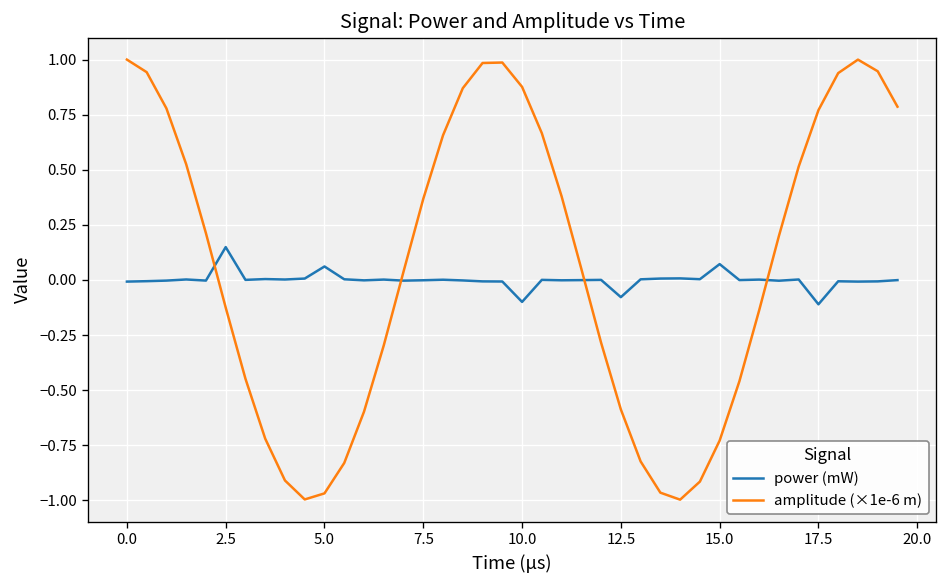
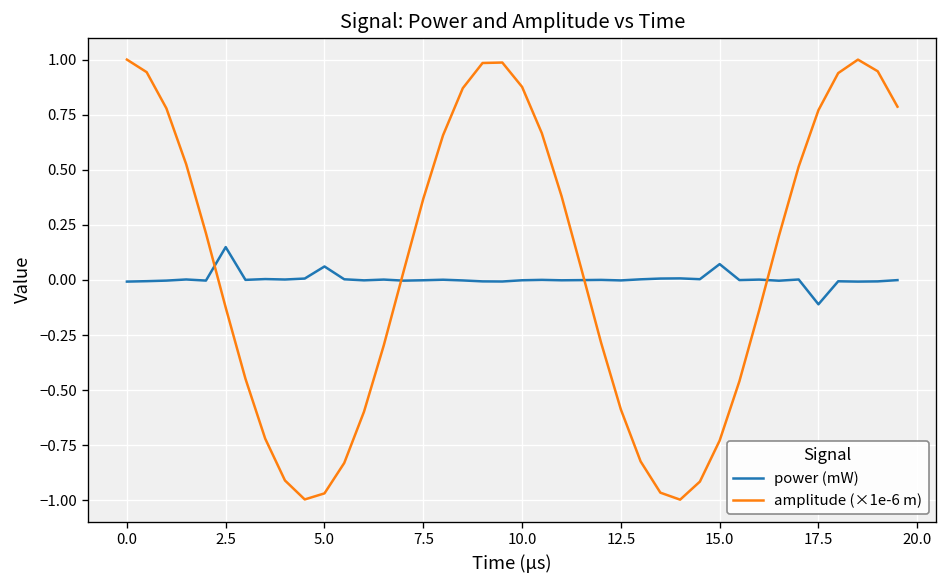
power (mW), 10.0: -0.10 -> 0.00
power (mW), 12.5: -0.08 -> 0.00
